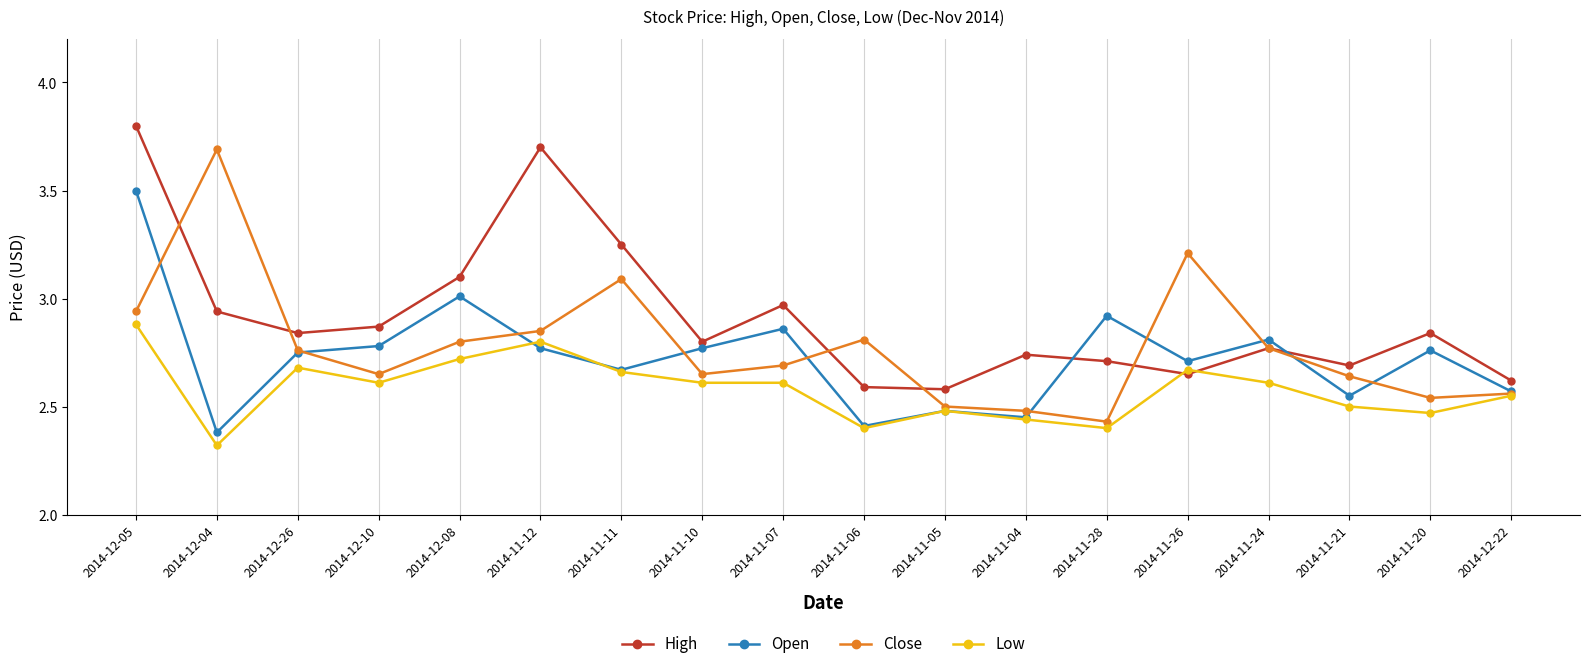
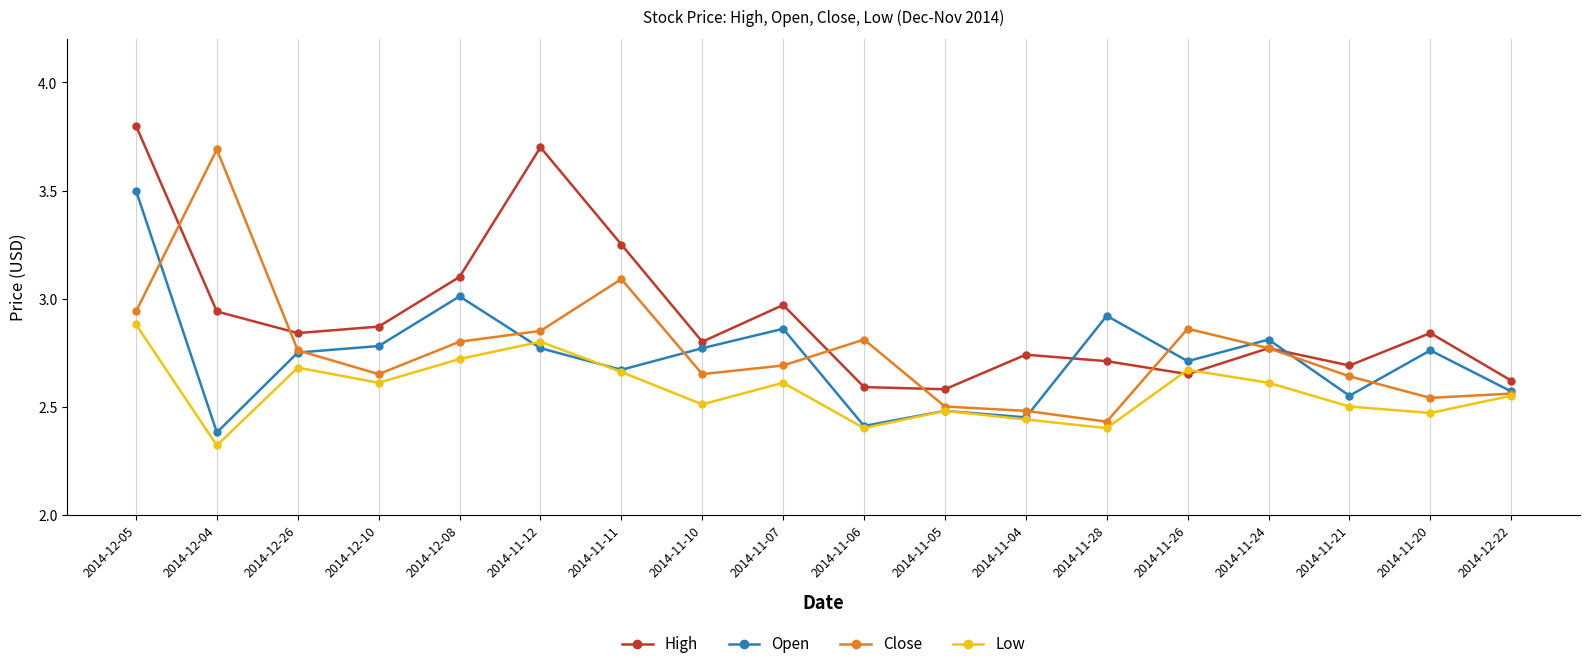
Low, 2014-11-10: 2.61 -> 2.51
Close, 2014-11-26: 3.21 -> 2.86
